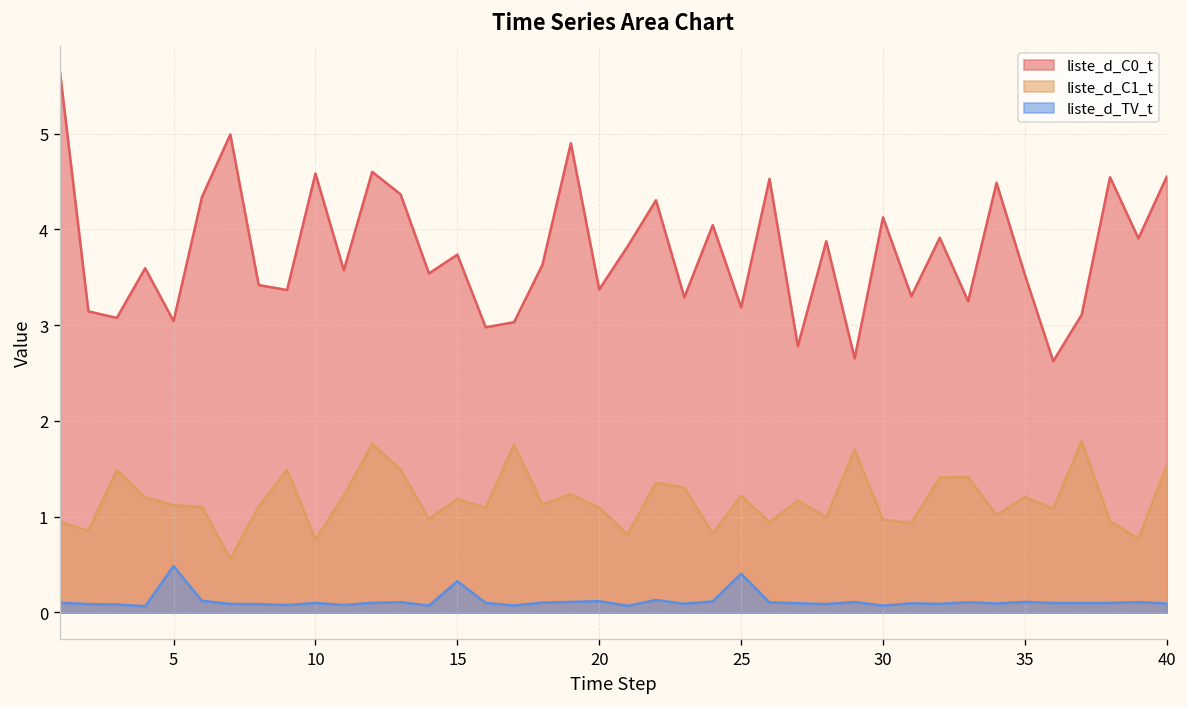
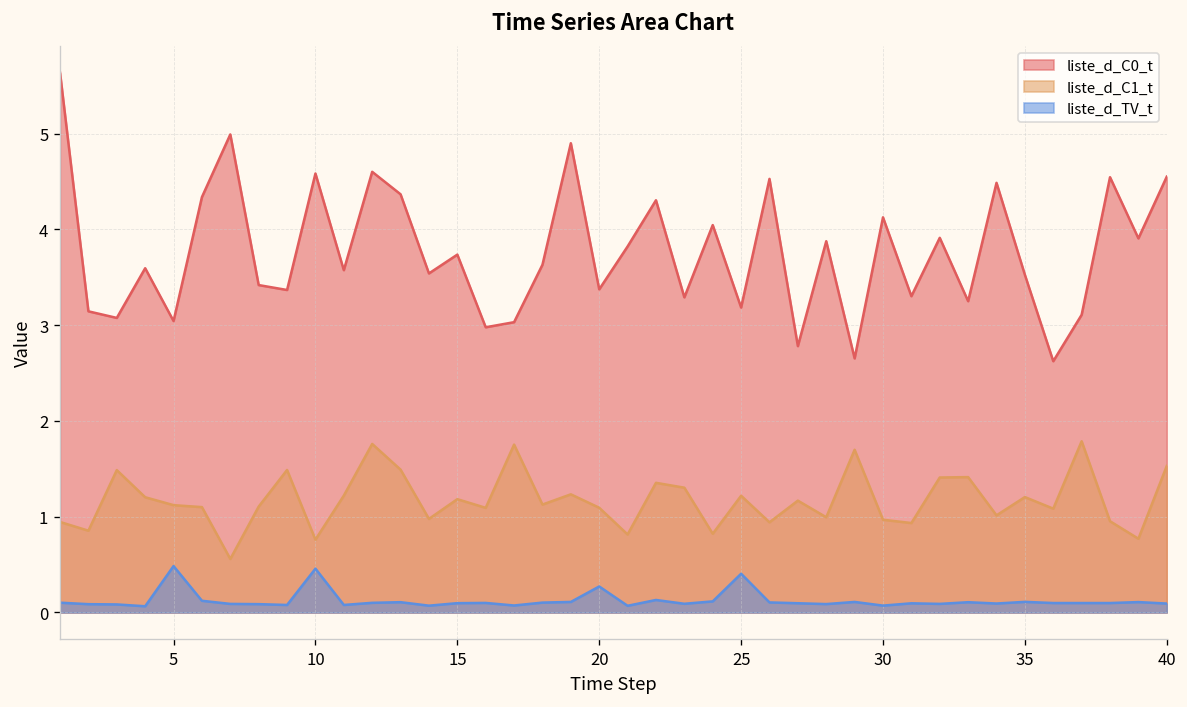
liste_d_TV_t, 10: 0.1 -> 0.5
liste_d_TV_t, 15: 0.3 -> 0.1
liste_d_TV_t, 20: 0.1 -> 0.3
